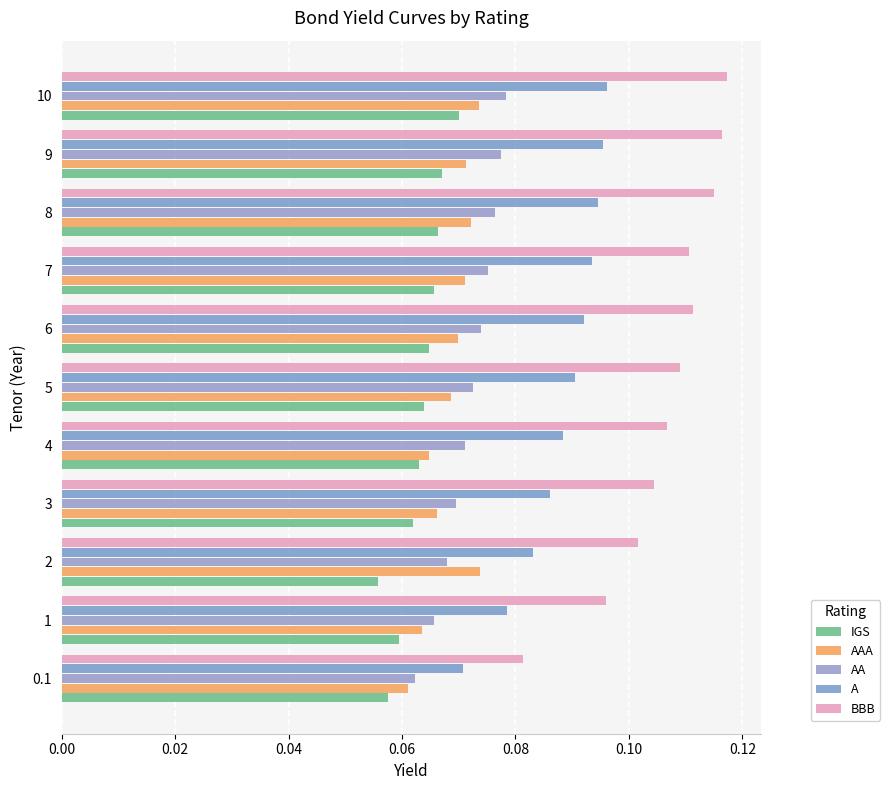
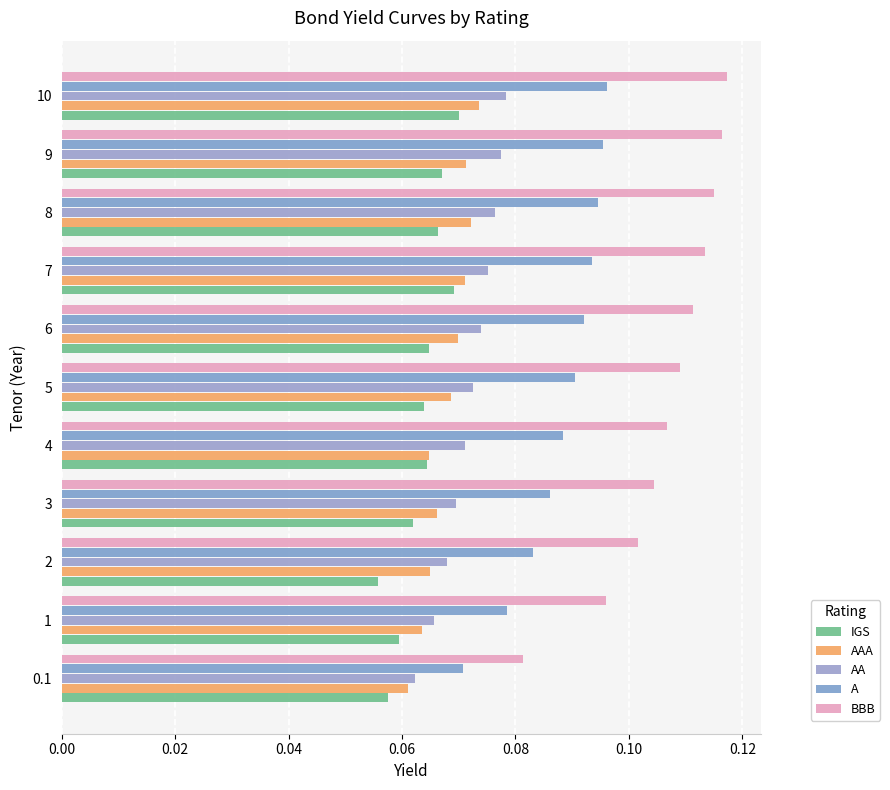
BBB, 7: 0.111 -> 0.113
IGS, 7: 0.066 -> 0.069
IGS, 4: 0.063 -> 0.064
AAA, 2: 0.074 -> 0.065
